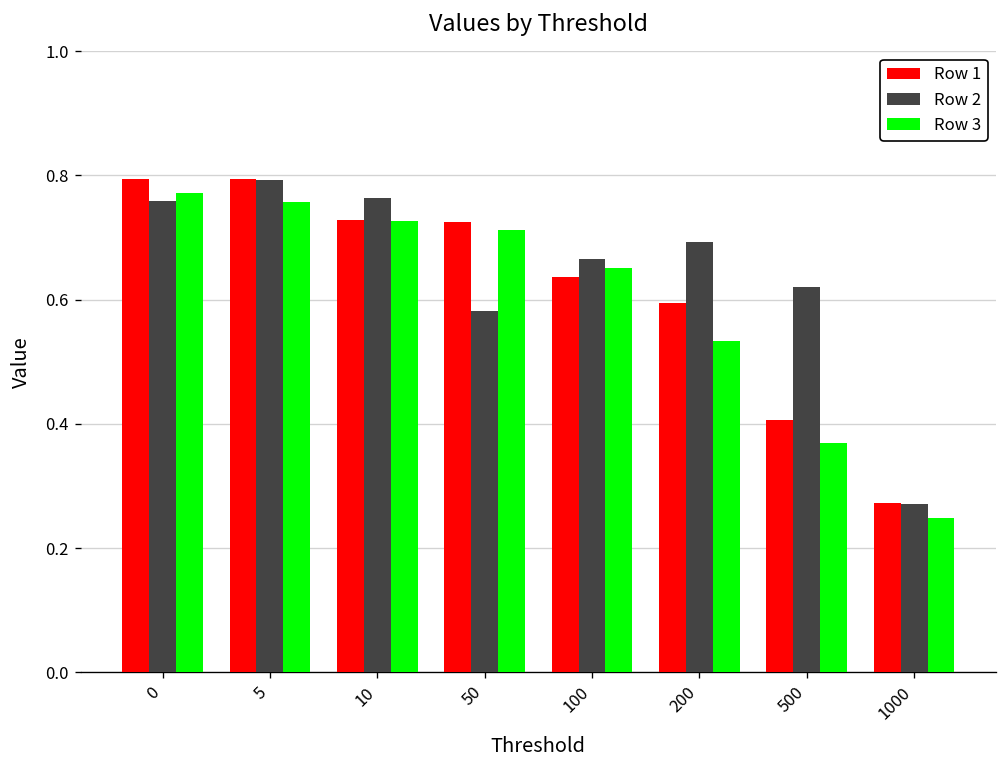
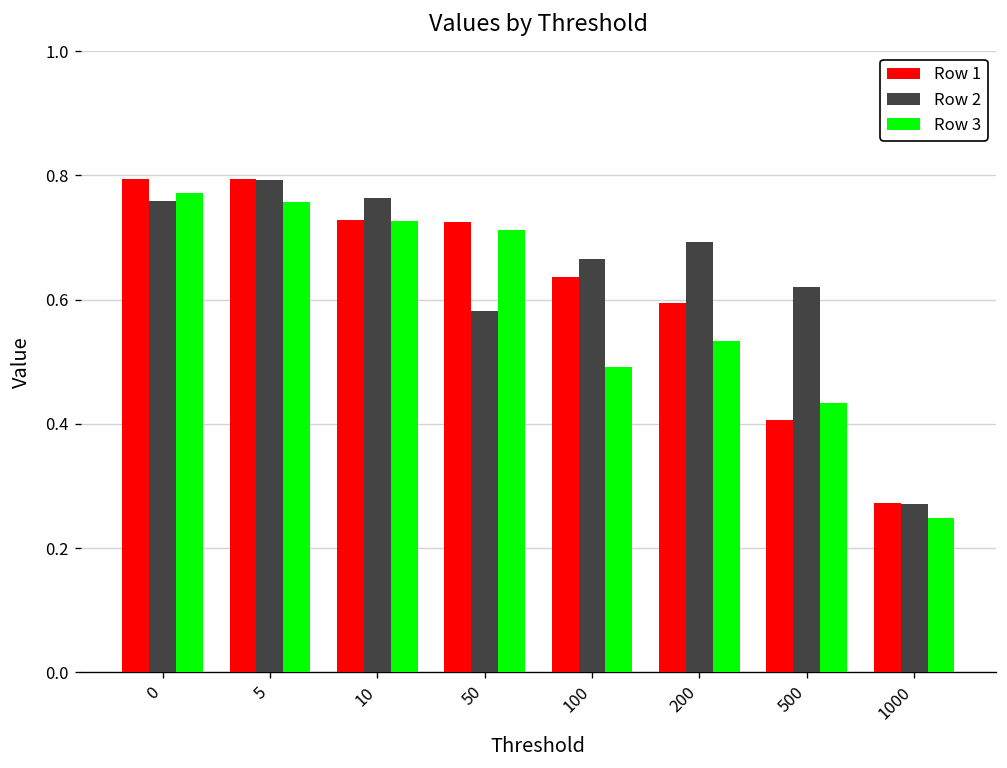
Row 3, 100: 0.65 -> 0.49
Row 3, 500: 0.37 -> 0.43
